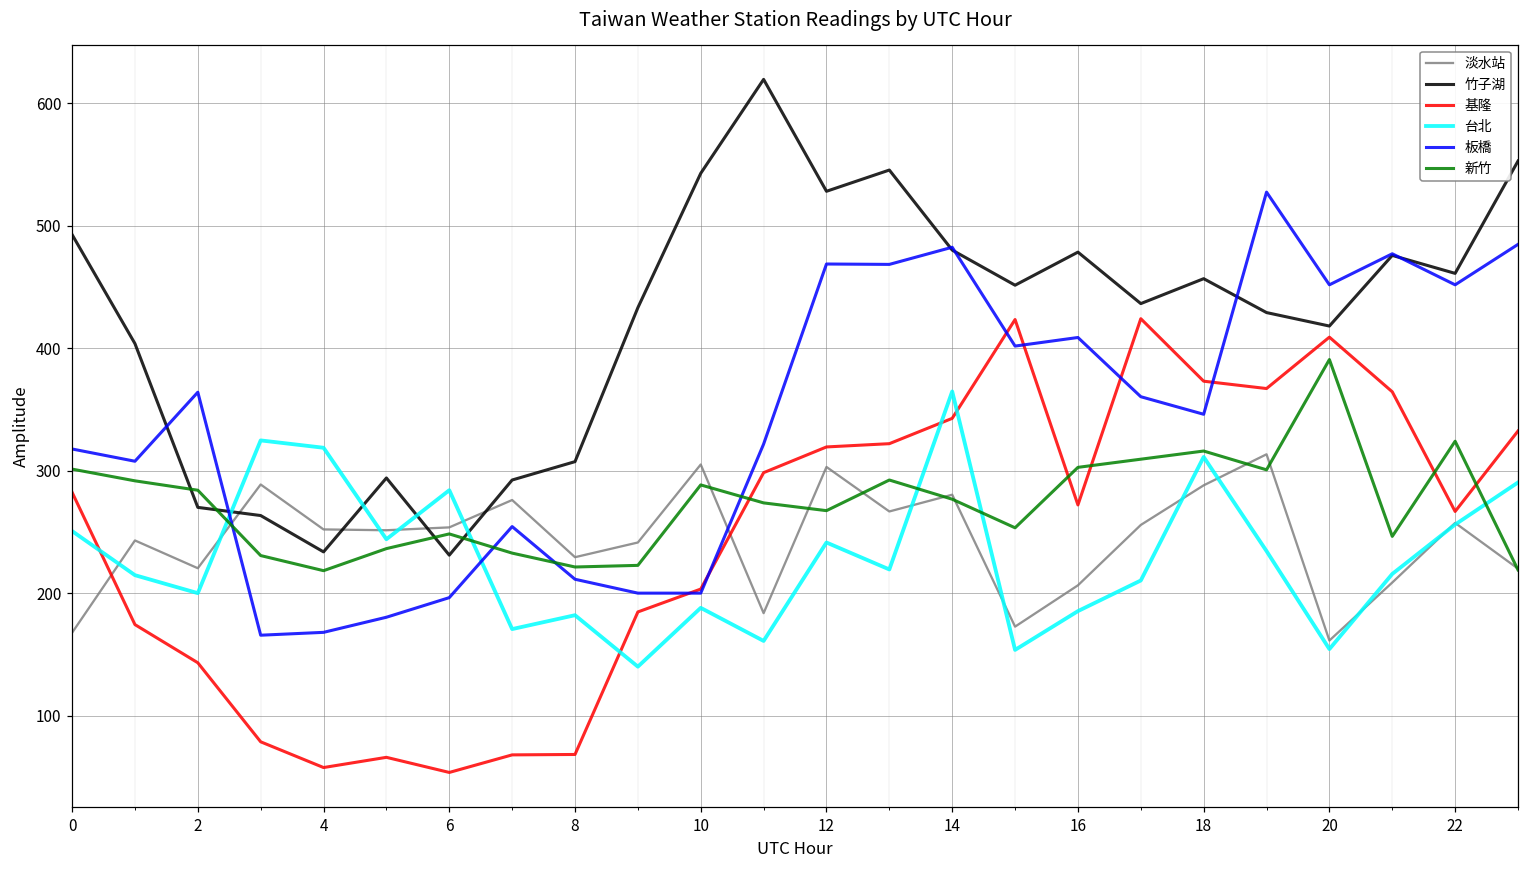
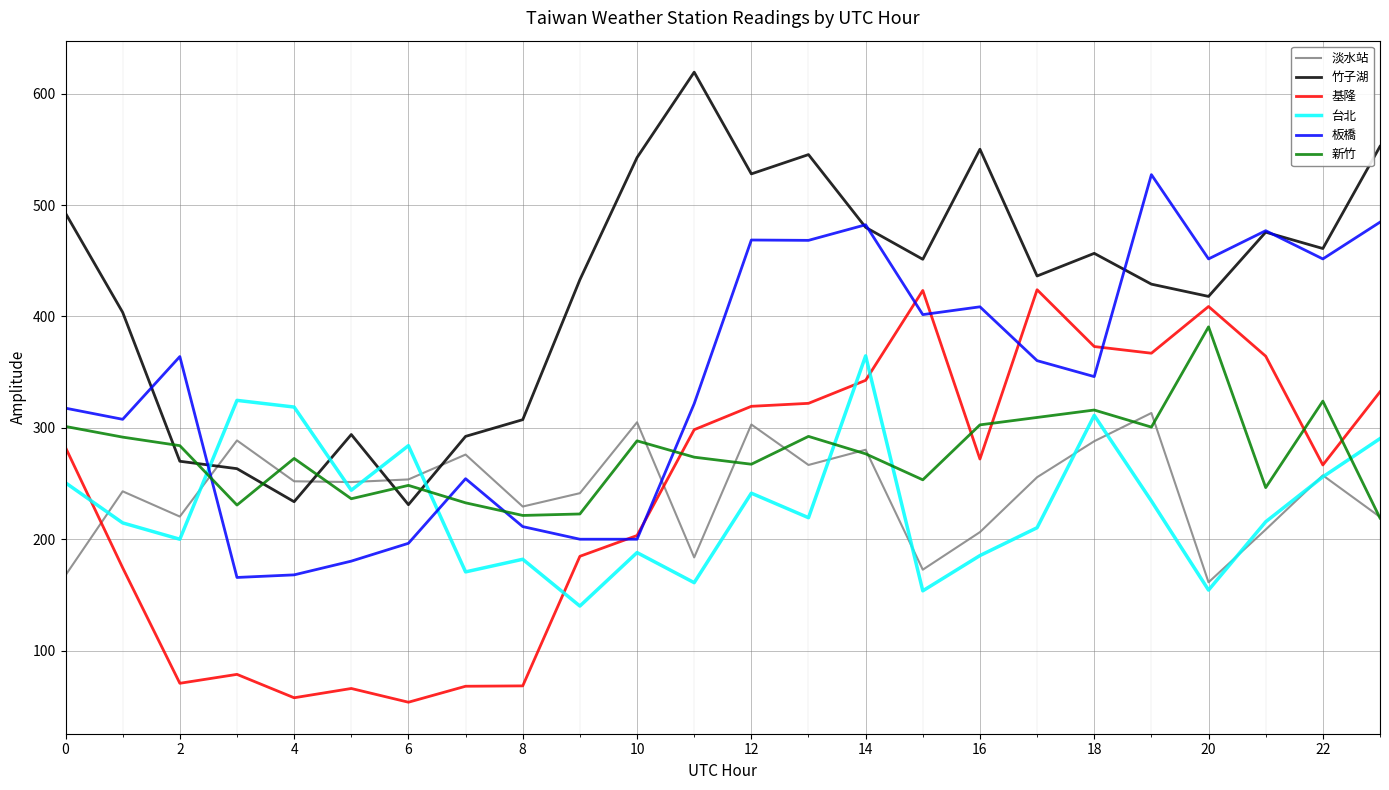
基隆, 2: 143 -> 71
新竹, 4: 218 -> 273
竹子湖, 16: 478 -> 550
